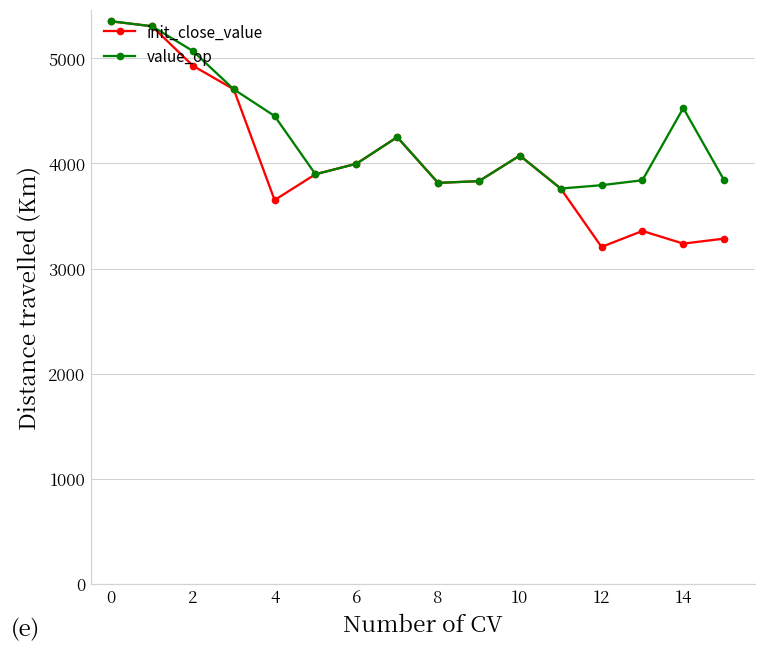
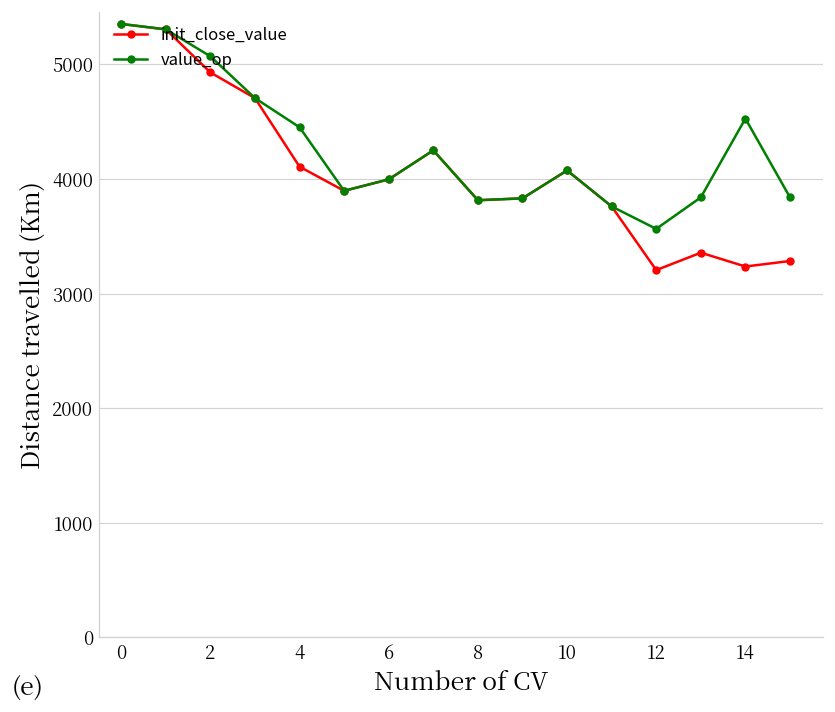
init_close_value, 4: 3700 -> 4100
value_op, 12: 3800 -> 3600
